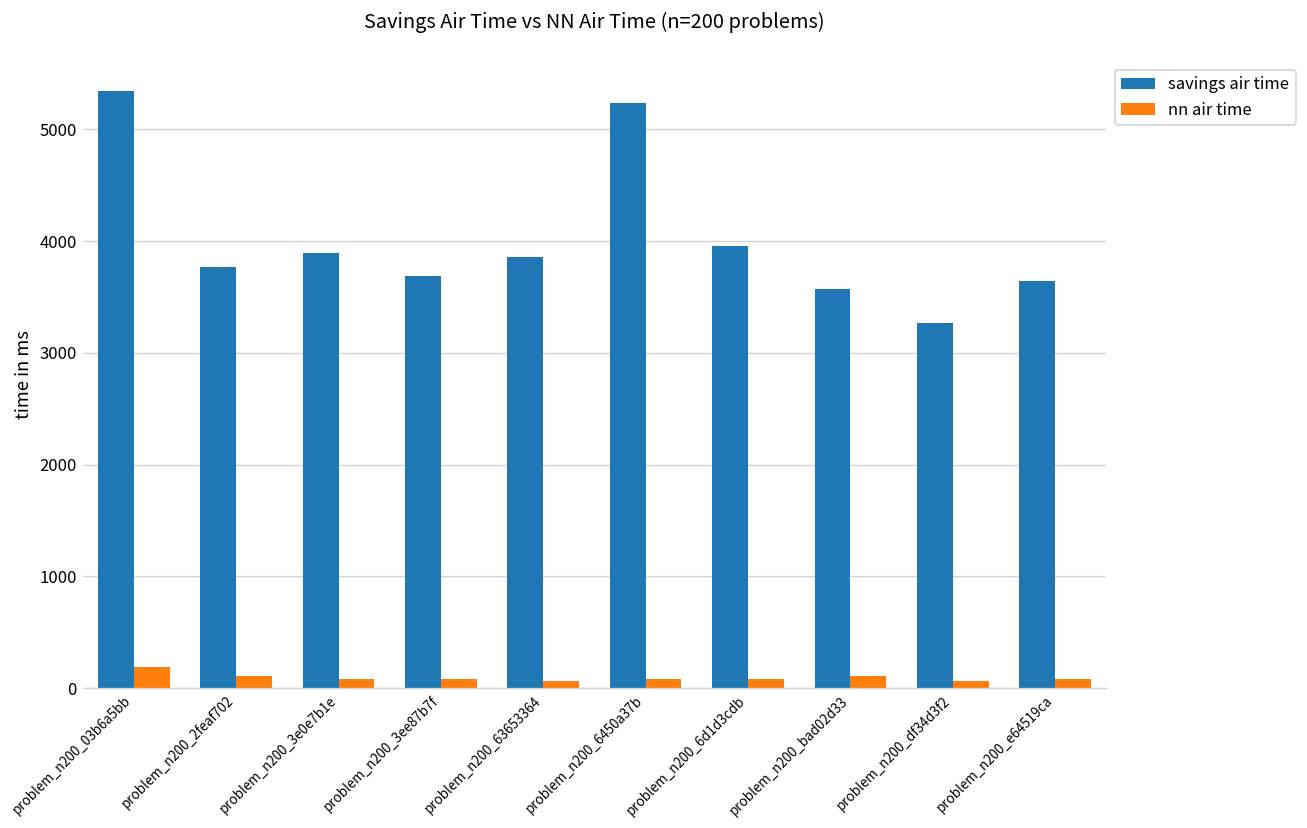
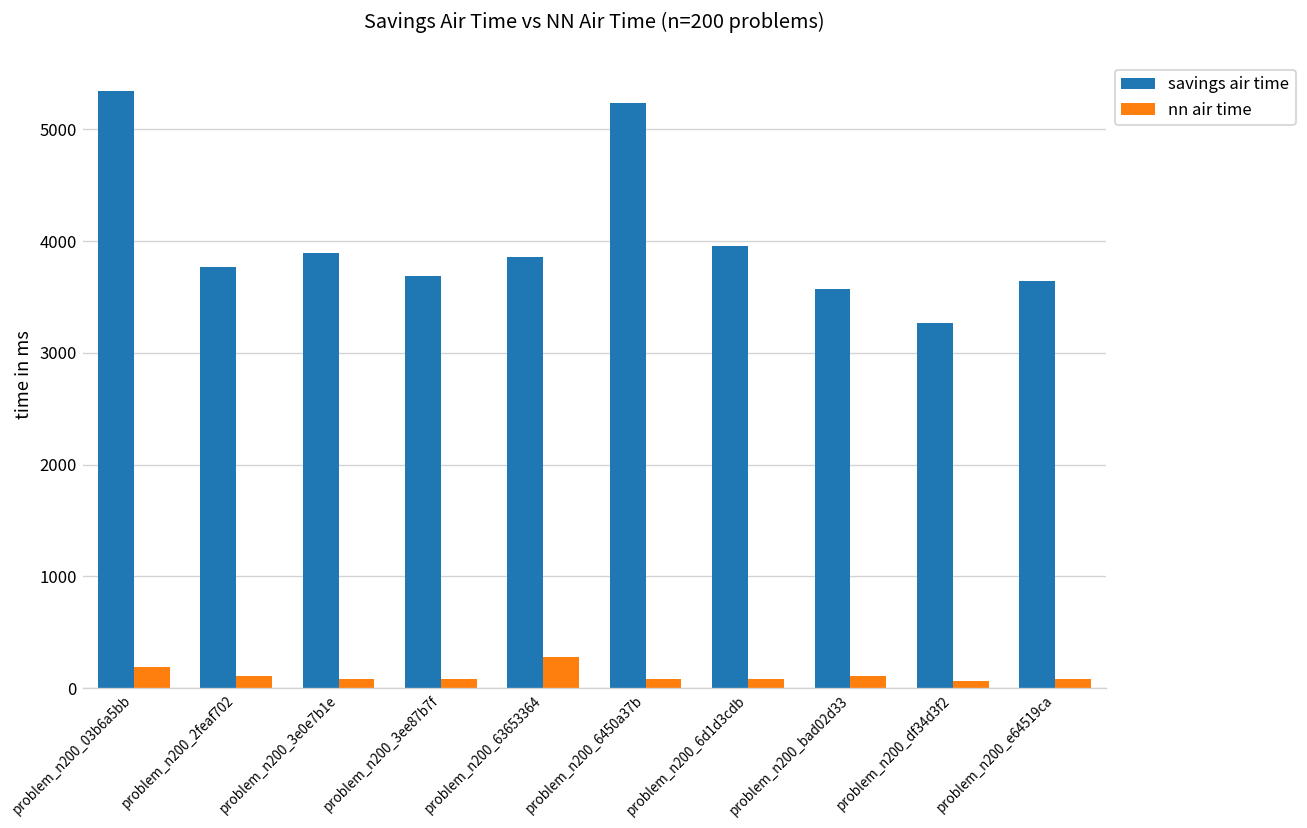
nn air time, problem_n200_63653364: 100 -> 300
